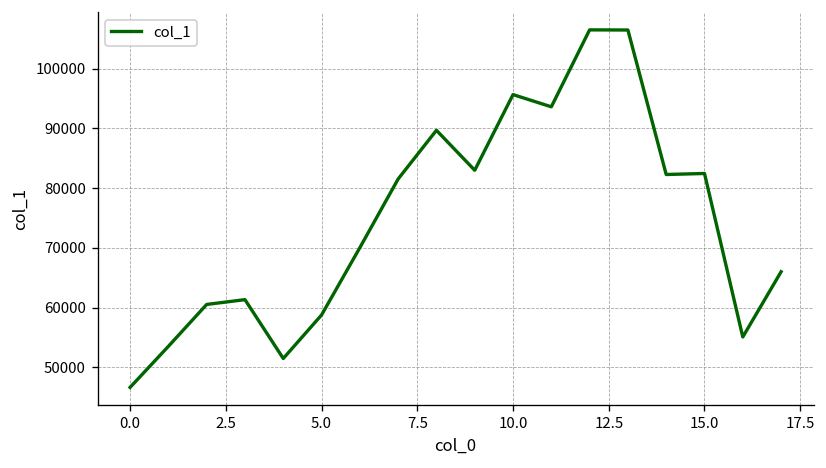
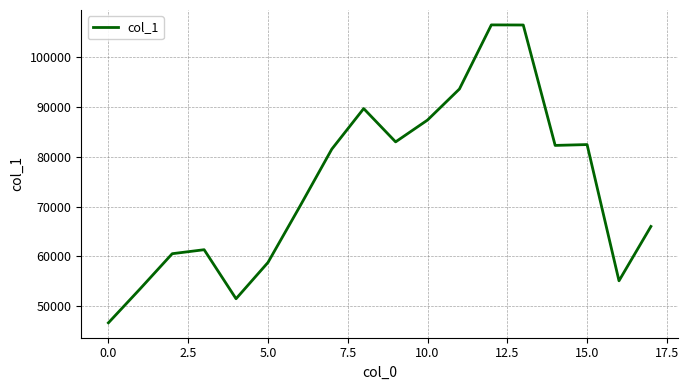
10.0: 96000 -> 87000
